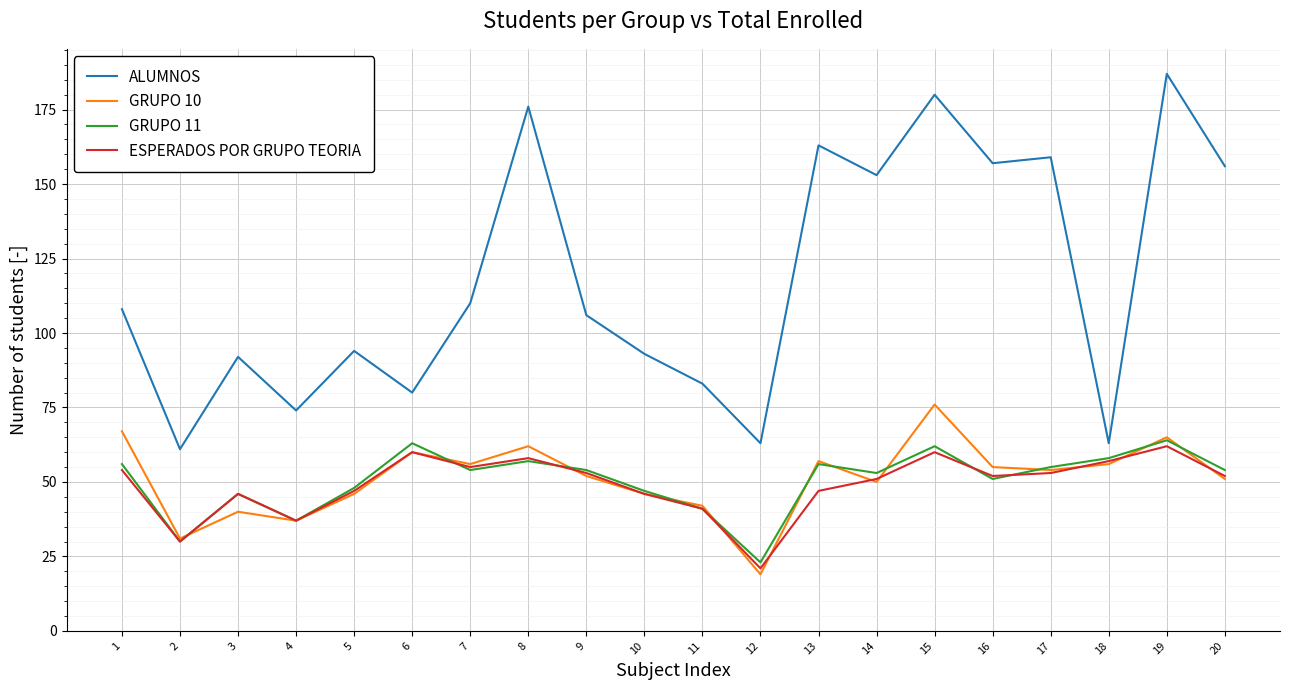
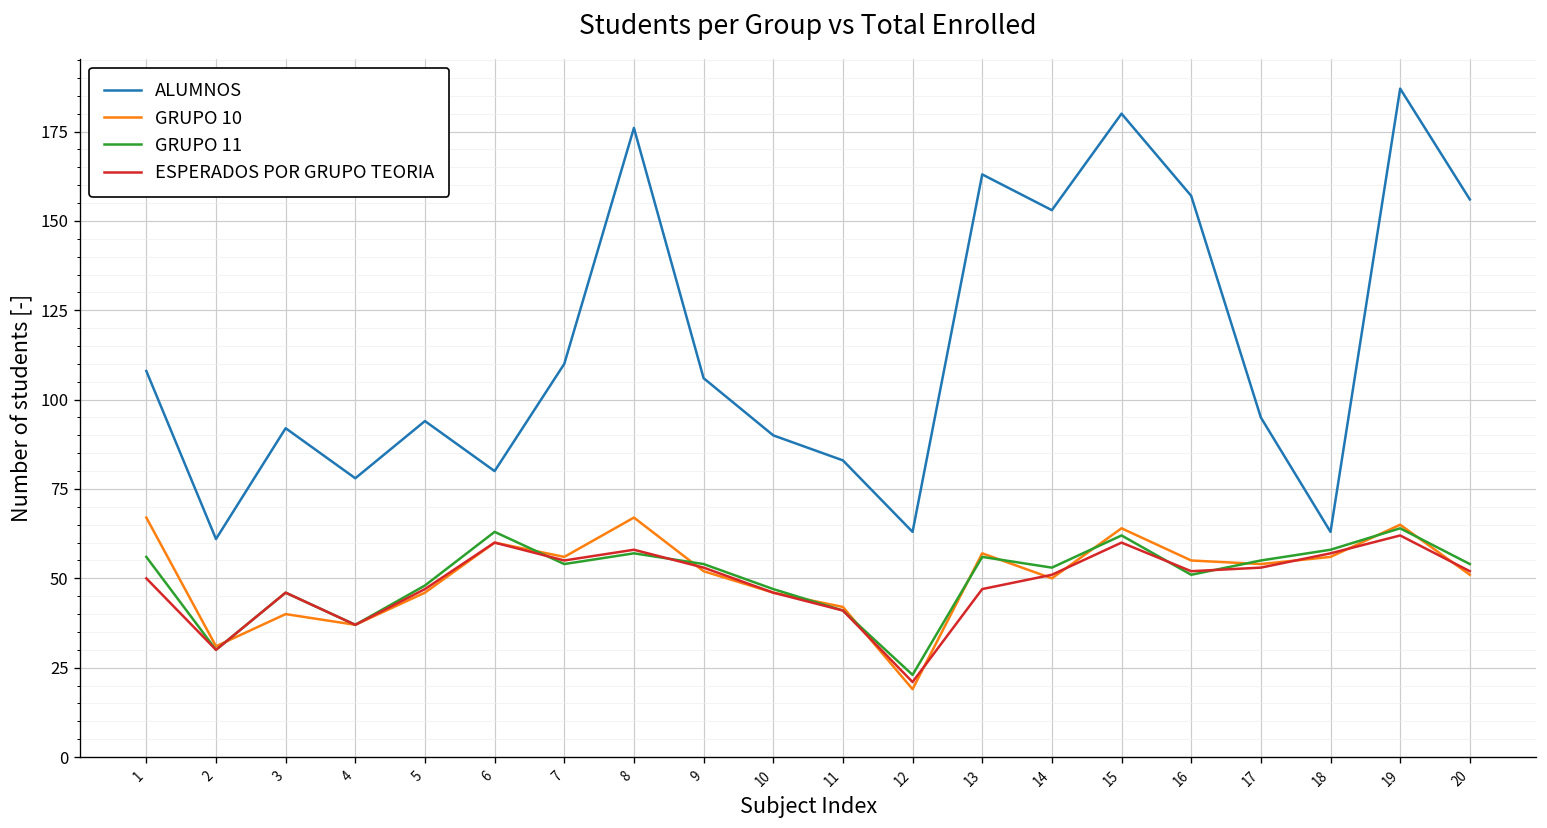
ESPERADOS POR GRUPO TEORIA, 1: 54 -> 50
ALUMNOS, 4: 74 -> 78
GRUPO 10, 8: 62 -> 67
ALUMNOS, 10: 93 -> 90
GRUPO 10, 15: 76 -> 64
ALUMNOS, 17: 159 -> 95
